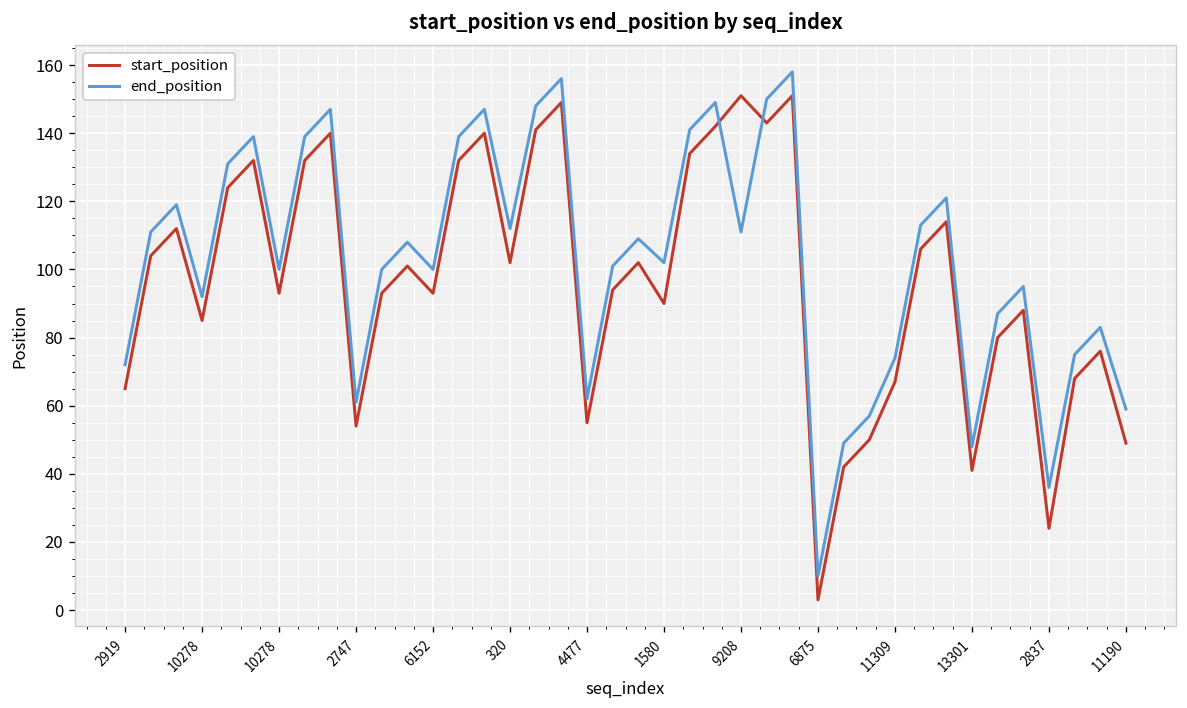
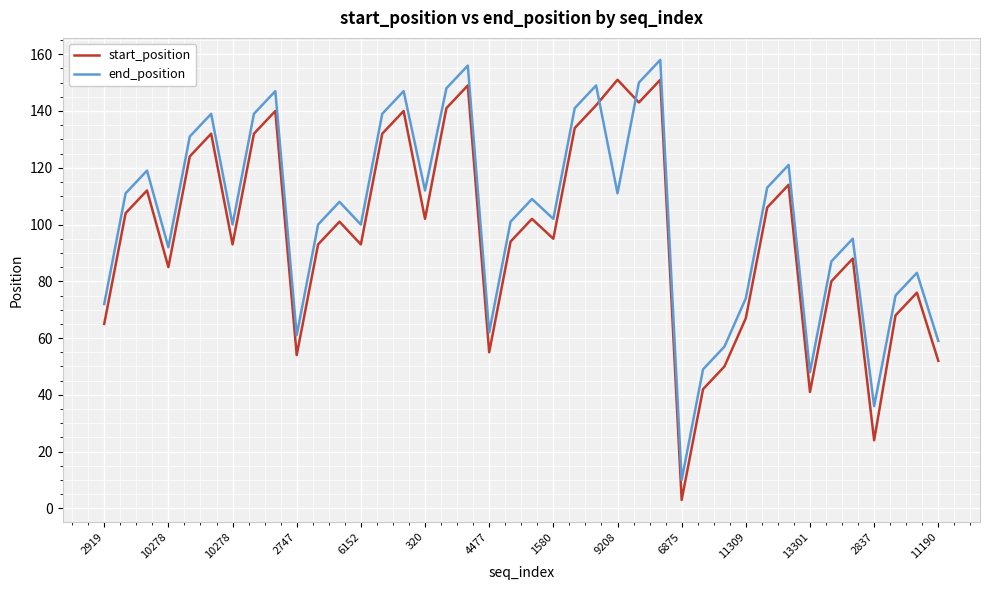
start_position, 1580: 90 -> 95
start_position, 11190: 49 -> 52
